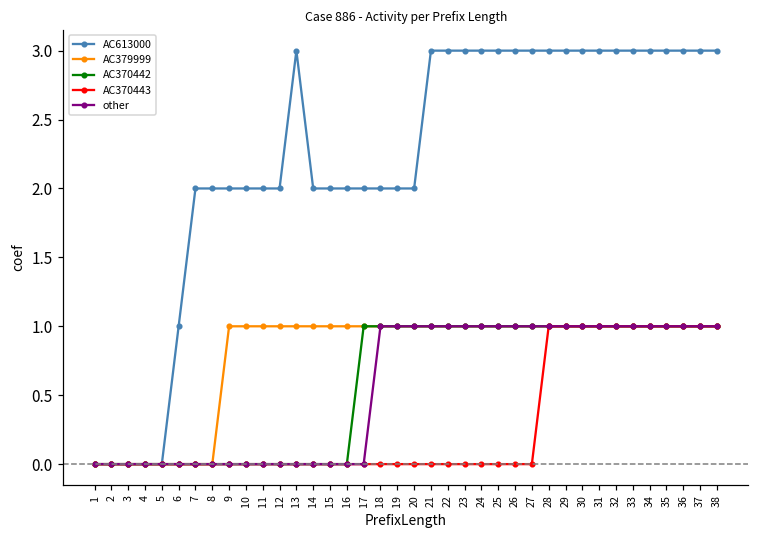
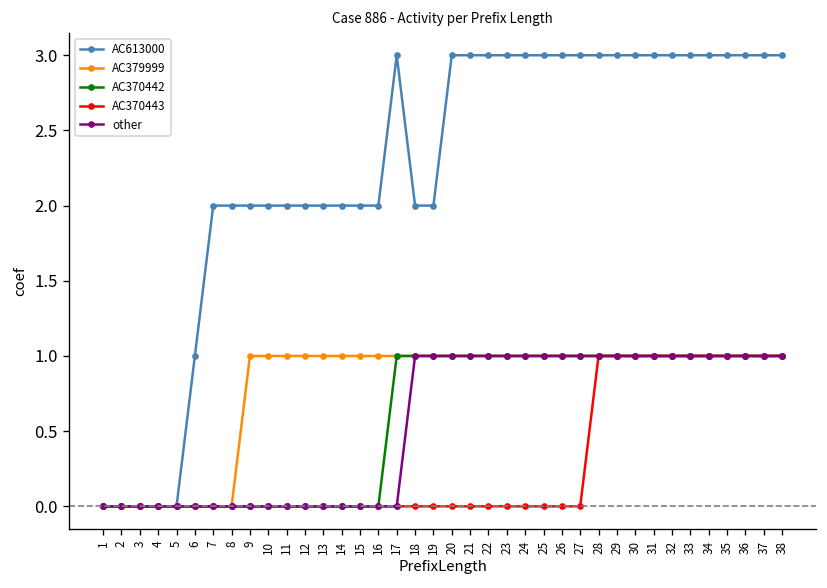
AC613000, 13: 3 -> 2
AC613000, 17: 2 -> 3
AC613000, 20: 2 -> 3
